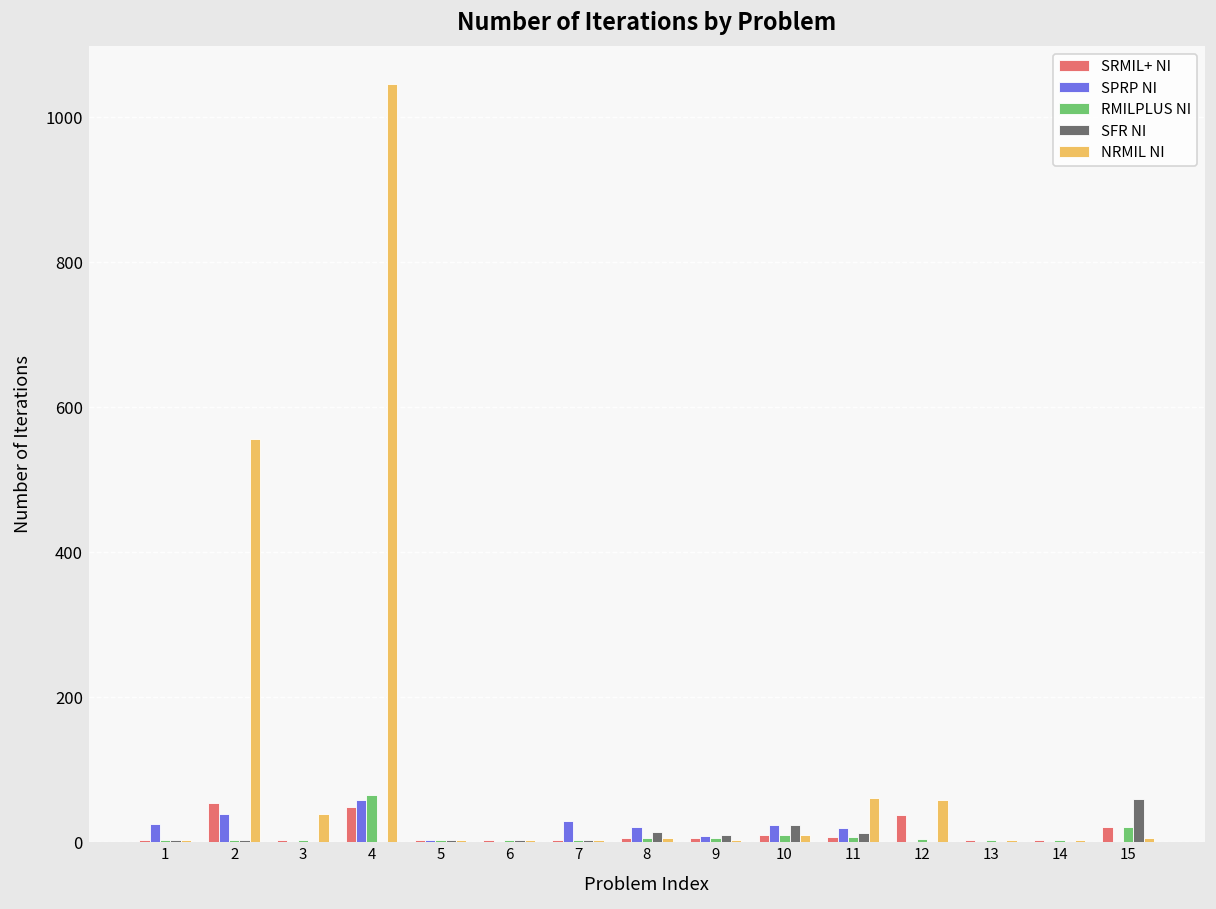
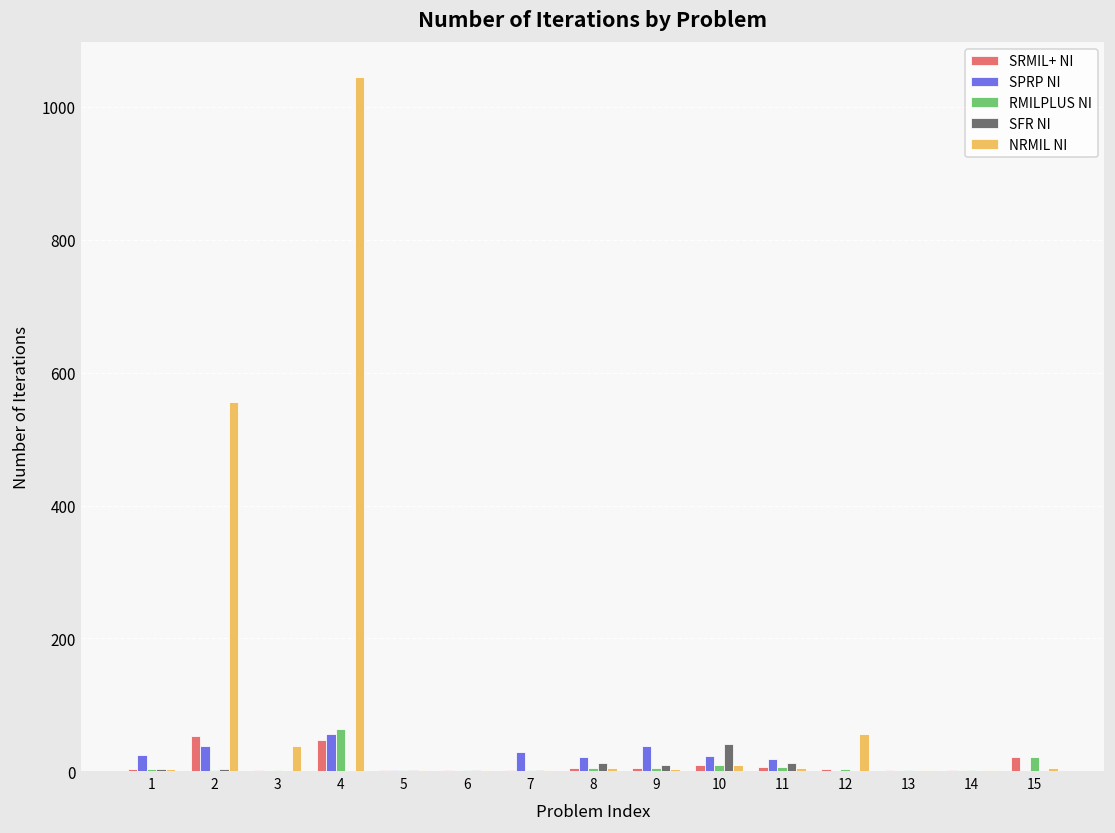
SPRP NI, 9: 10 -> 40
SFR NI, 10: 20 -> 40
NRMIL NI, 11: 60 -> 10
SRMIL+ NI, 12: 40 -> 0
SFR NI, 15: 60 -> 0
